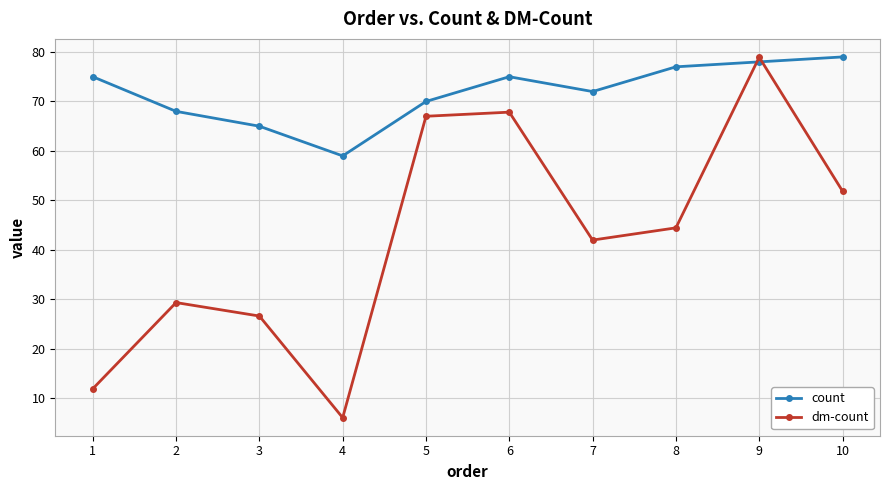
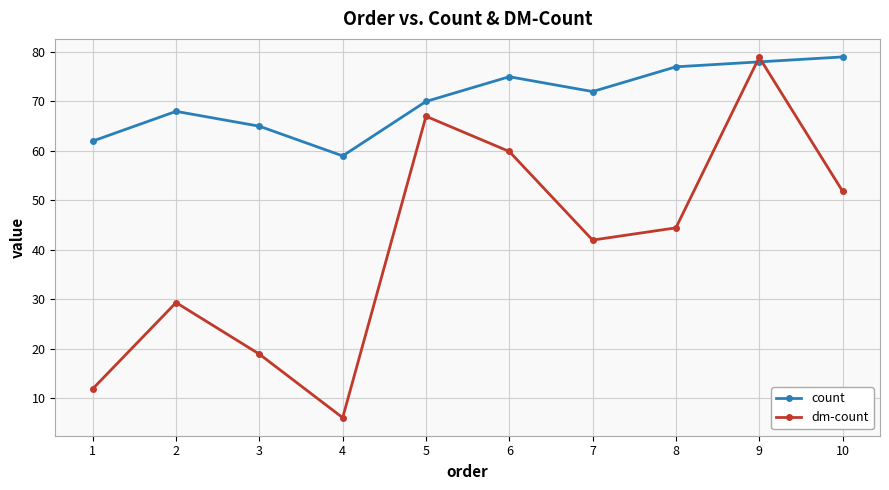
count, 1: 75 -> 62
dm-count, 3: 27 -> 19
dm-count, 6: 68 -> 60
